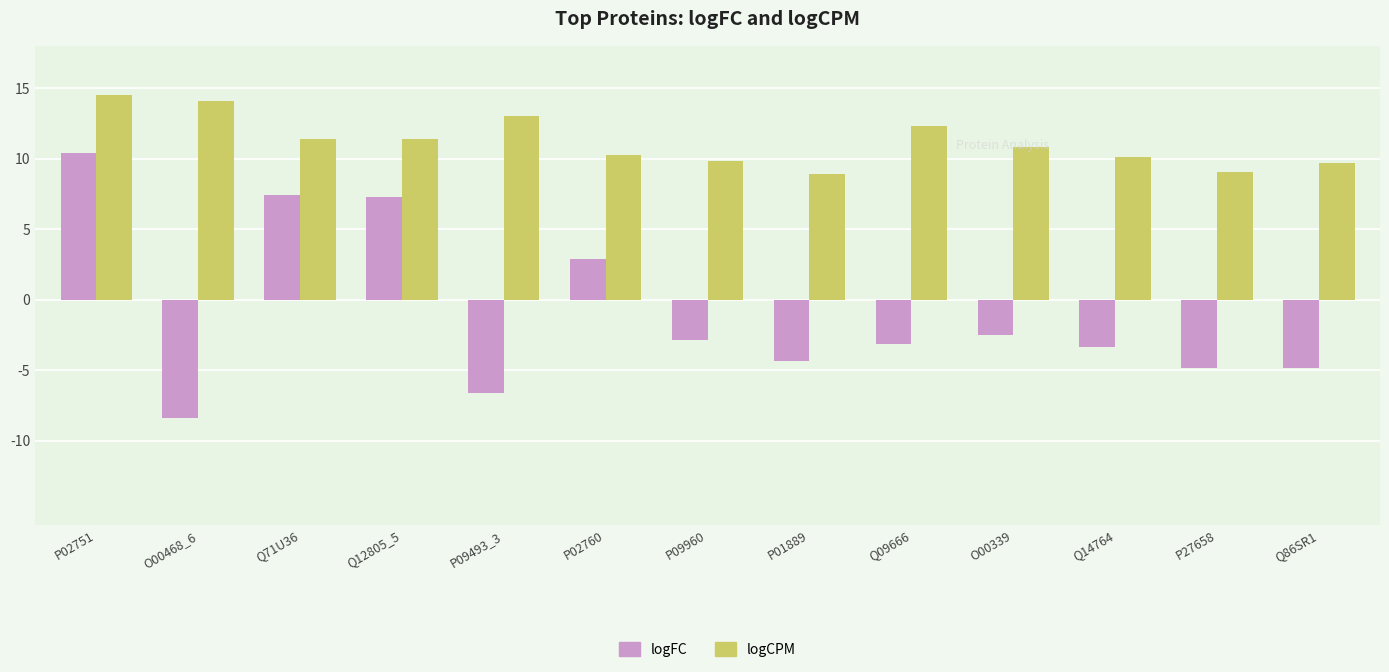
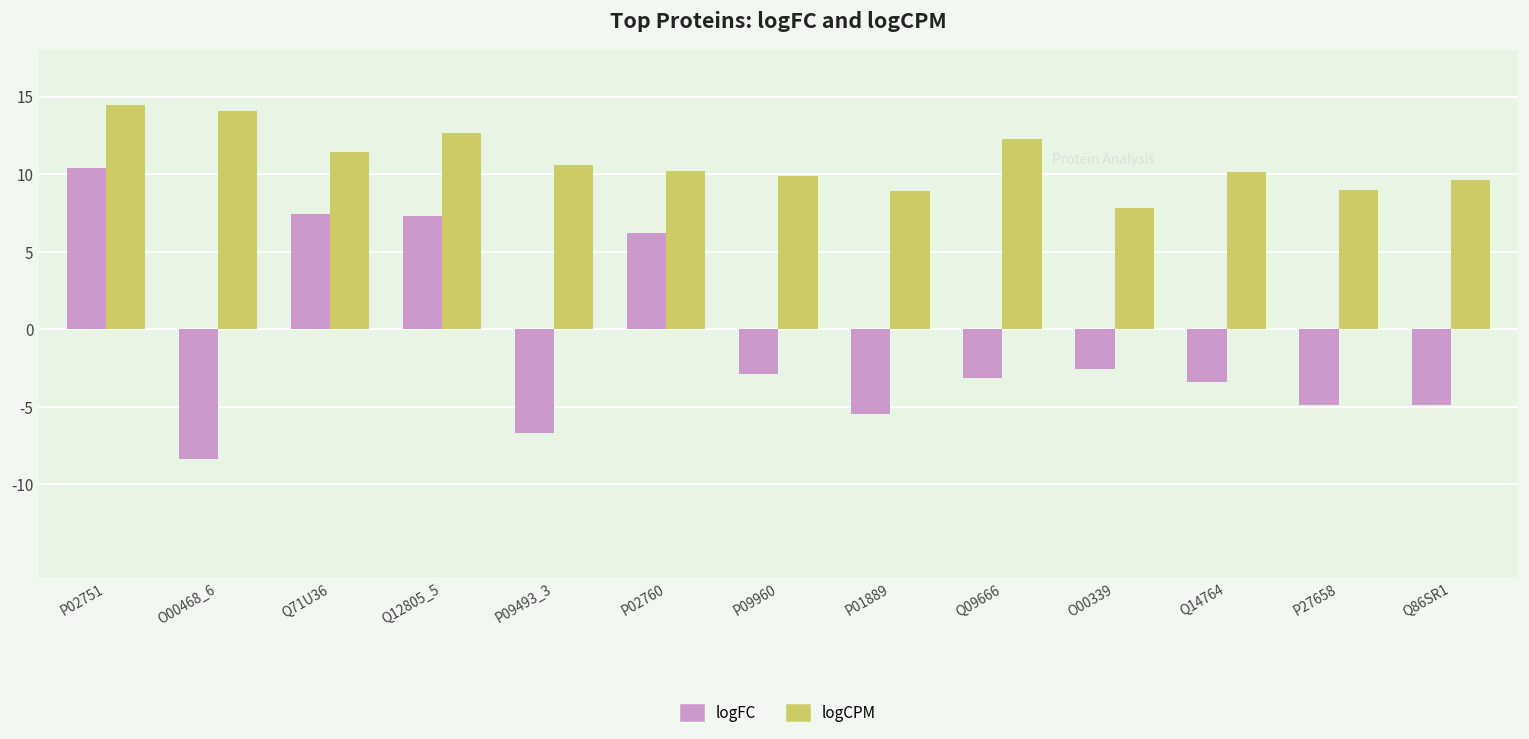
logCPM, Q12805_5: 11.4 -> 12.7
logCPM, P09493_3: 13.0 -> 10.6
logFC, P02760: 2.8 -> 6.2
logFC, P01889: -4.4 -> -5.5
logCPM, O00339: 10.8 -> 7.8
